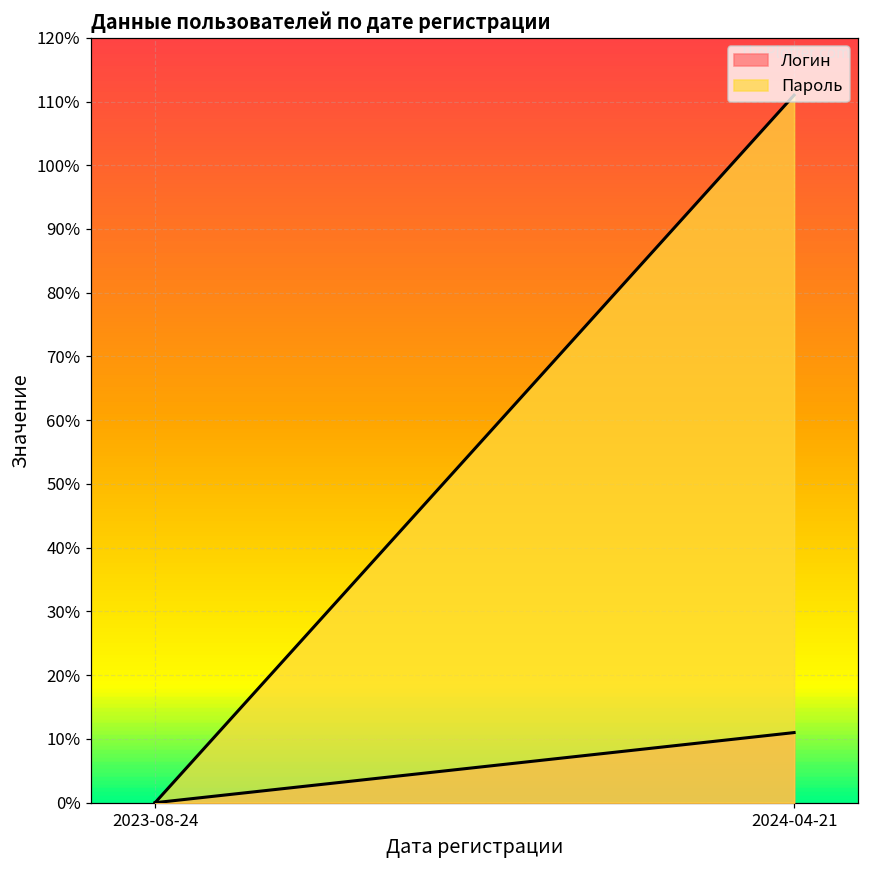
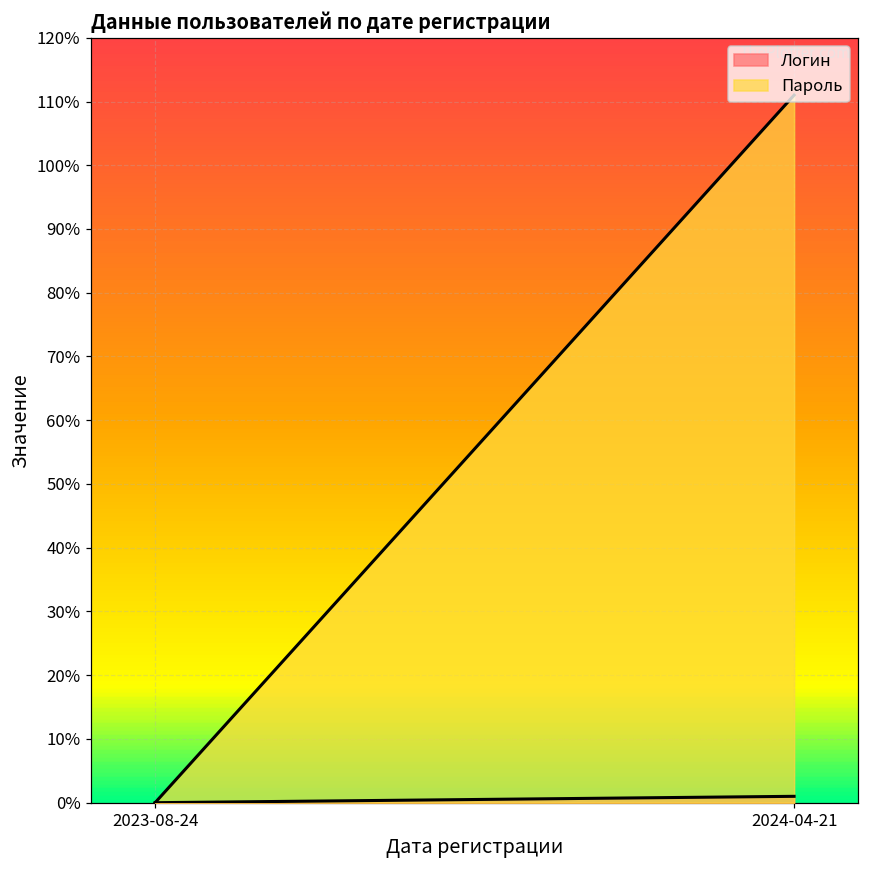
Логин, 2024-04-21: 11% -> 1%
